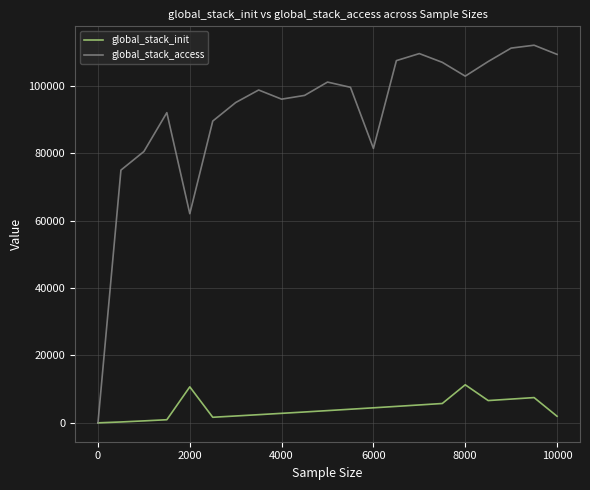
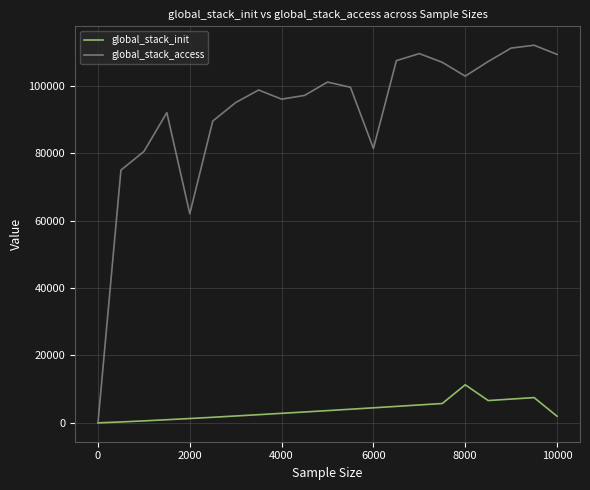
global_stack_init, 2000: 11000 -> 1000
